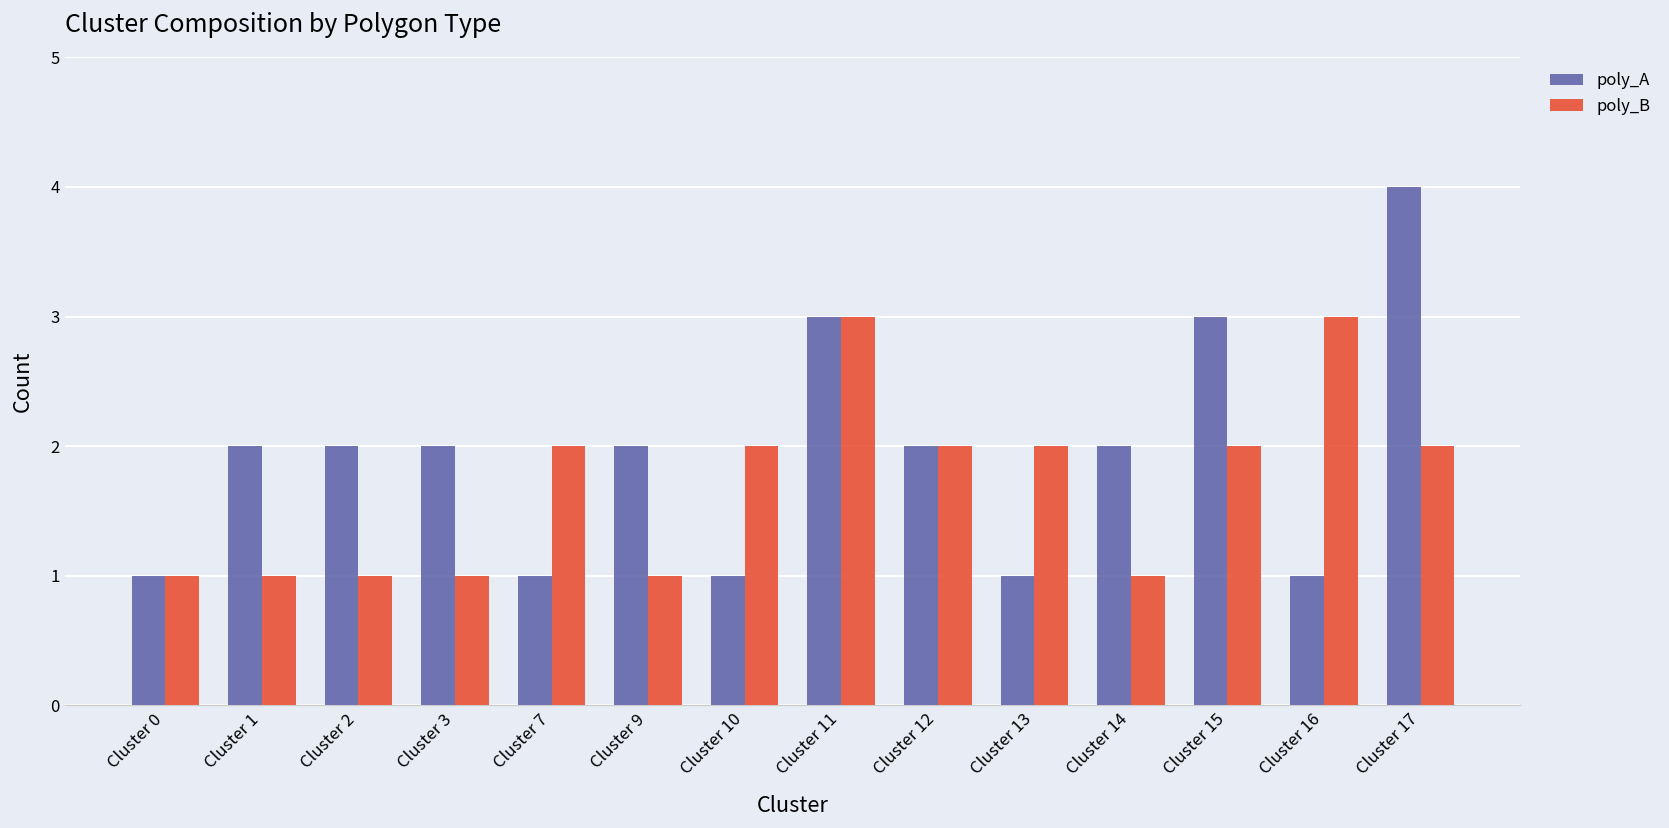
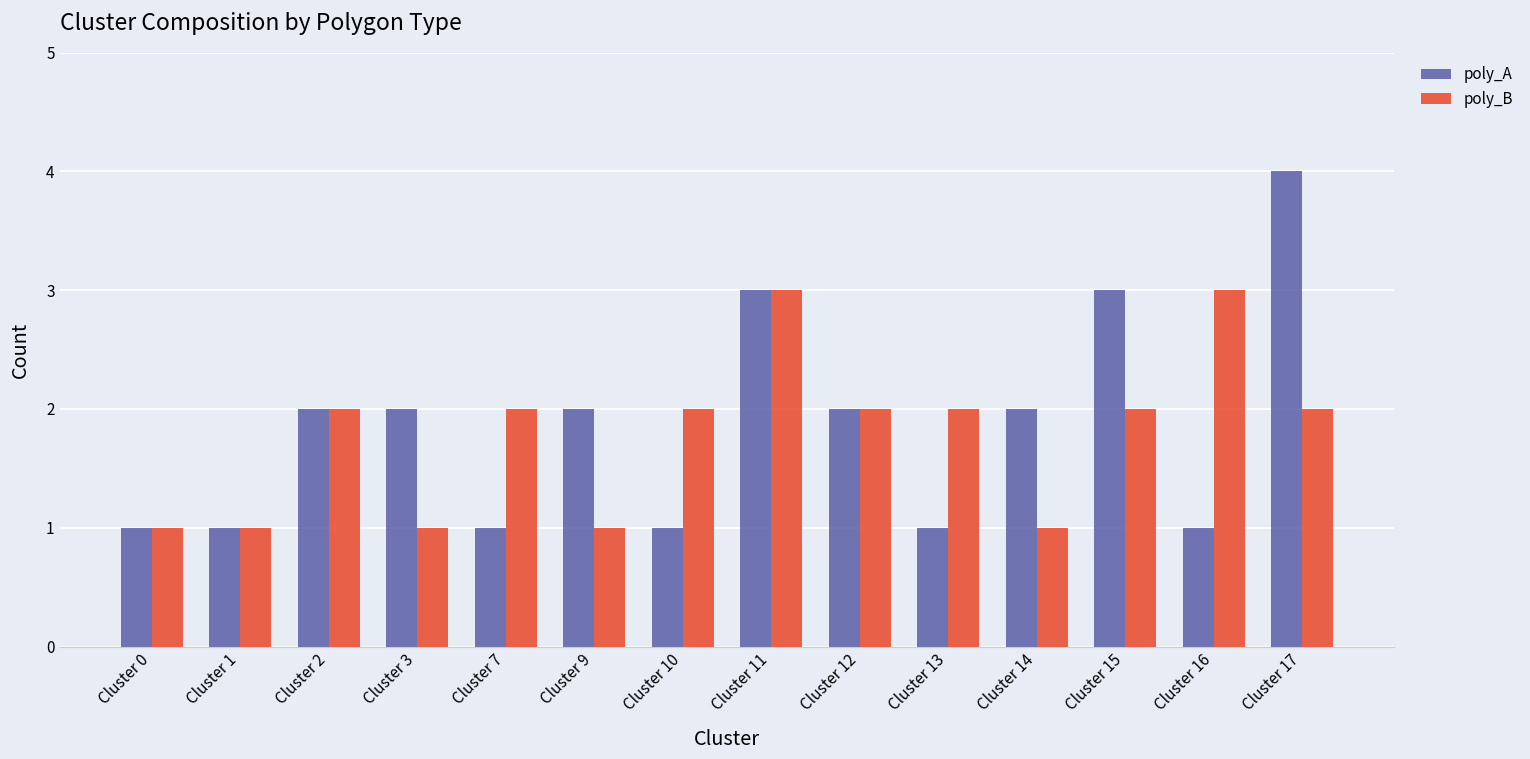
poly_A, Cluster 1: 2 -> 1
poly_B, Cluster 2: 1 -> 2
